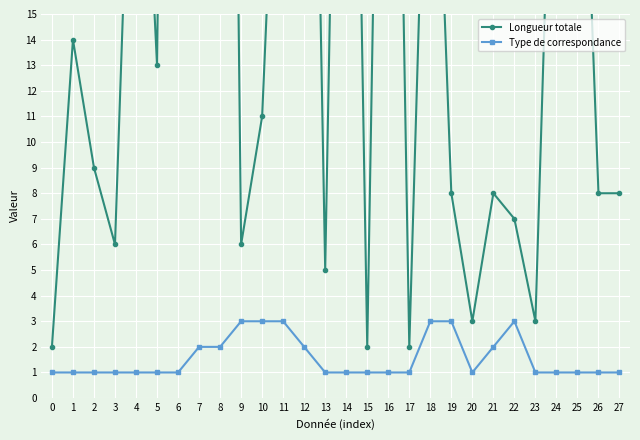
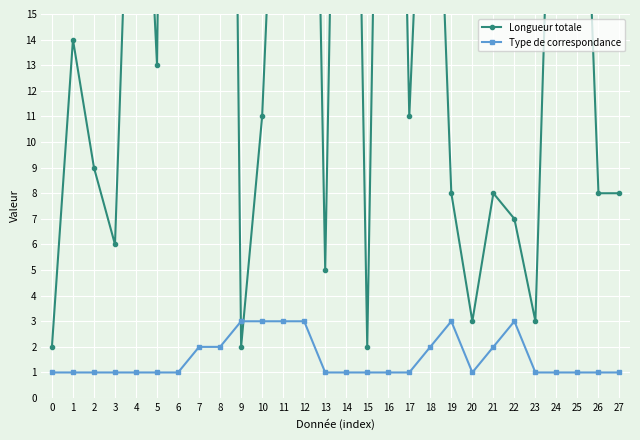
Longueur totale, 9: 6 -> 2
Type de correspondance, 12: 2 -> 3
Longueur totale, 17: 2 -> 11
Type de correspondance, 18: 3 -> 2
